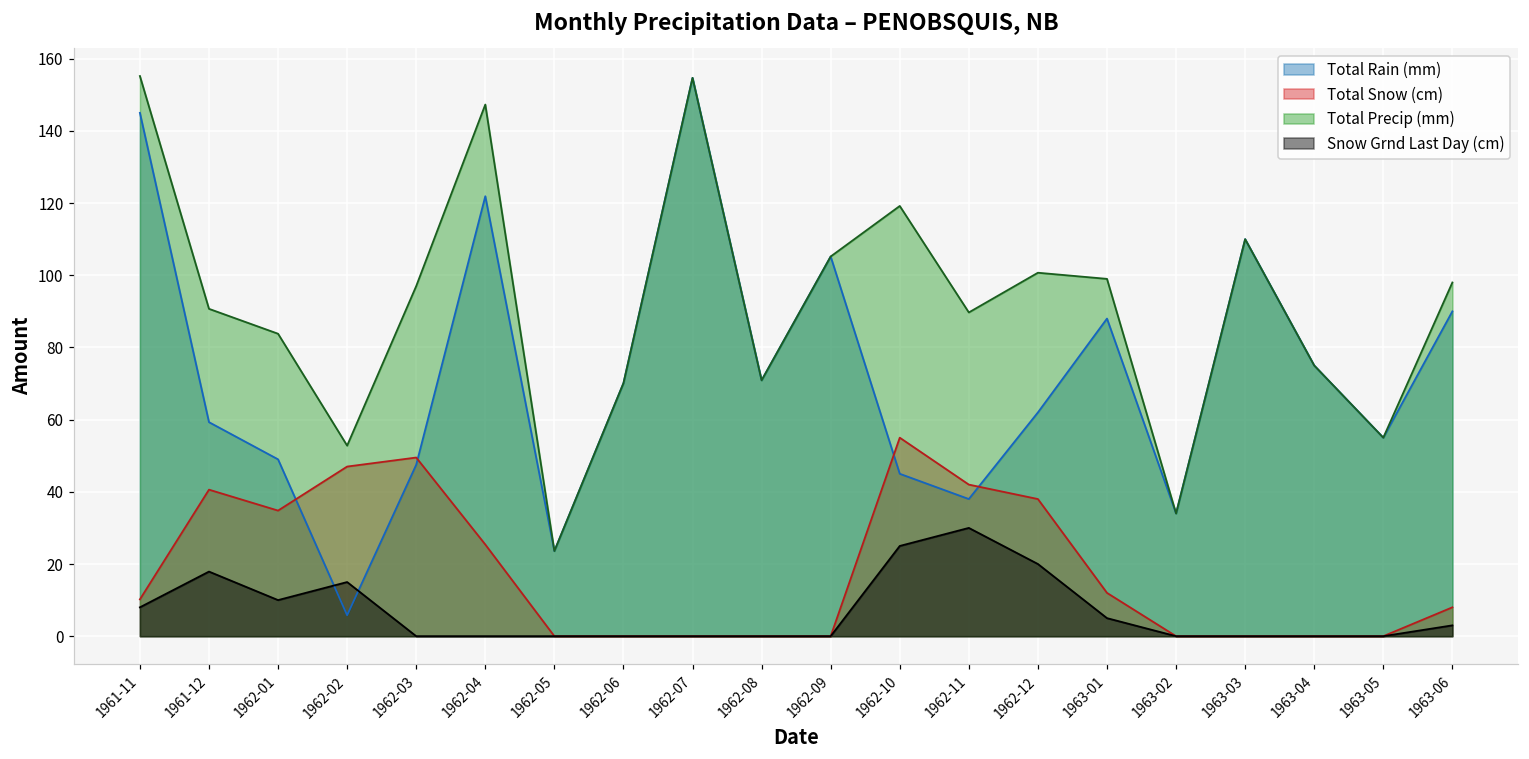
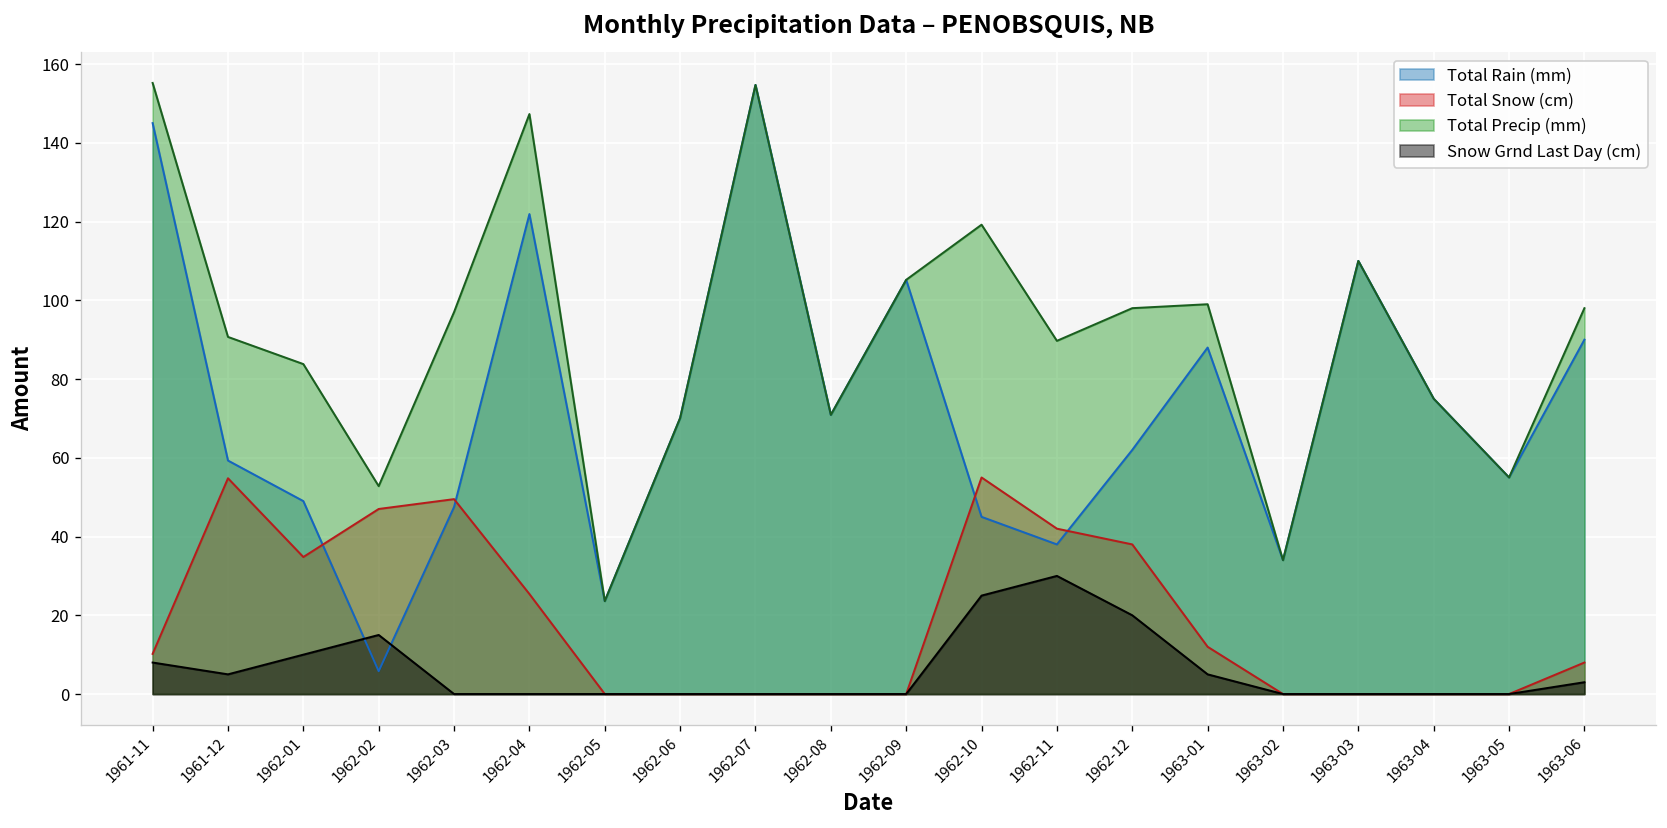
Total Snow (cm), 1961-12: 41 -> 55
Snow Grnd Last Day (cm), 1961-12: 18 -> 5
Total Precip (mm), 1962-12: 101 -> 98
